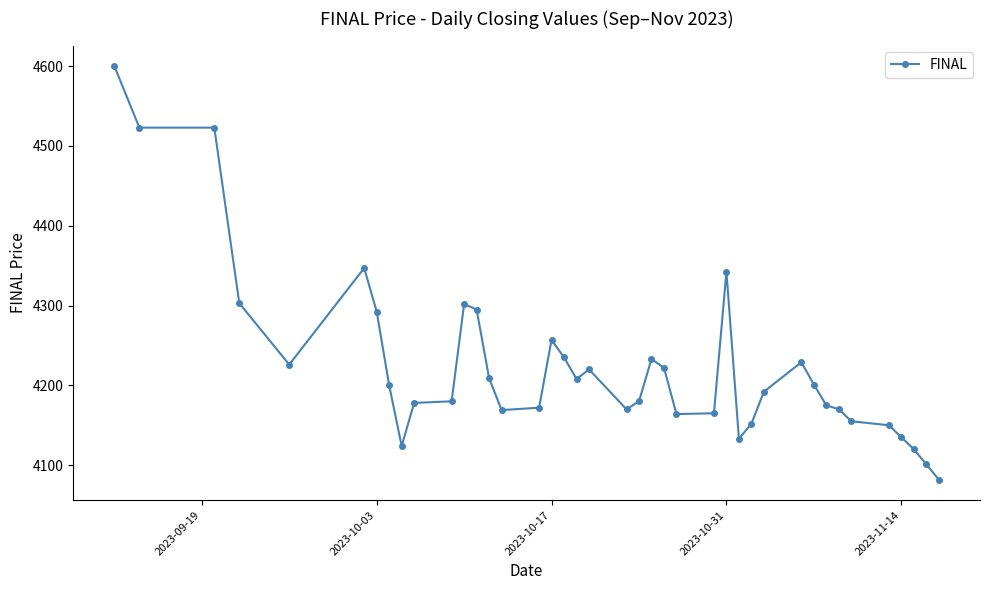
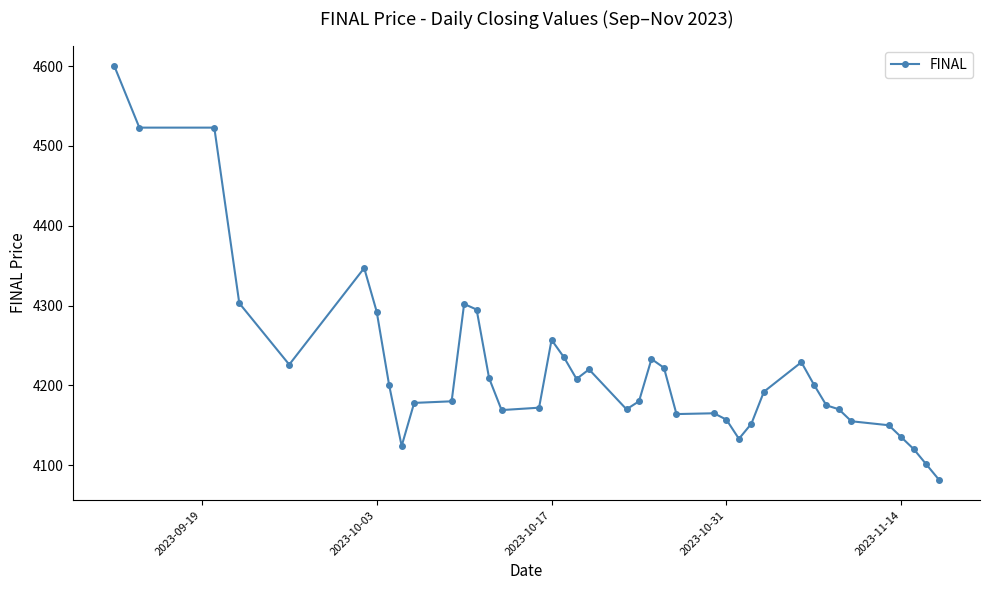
2023-10-31: 4340 -> 4160
